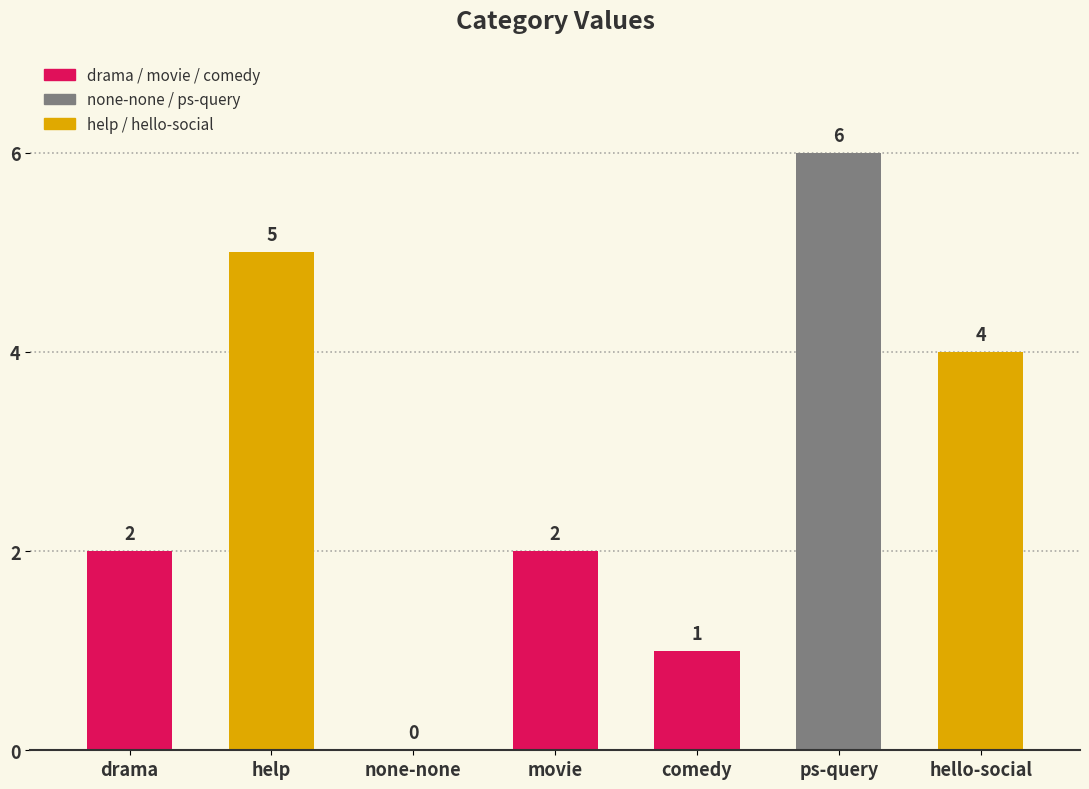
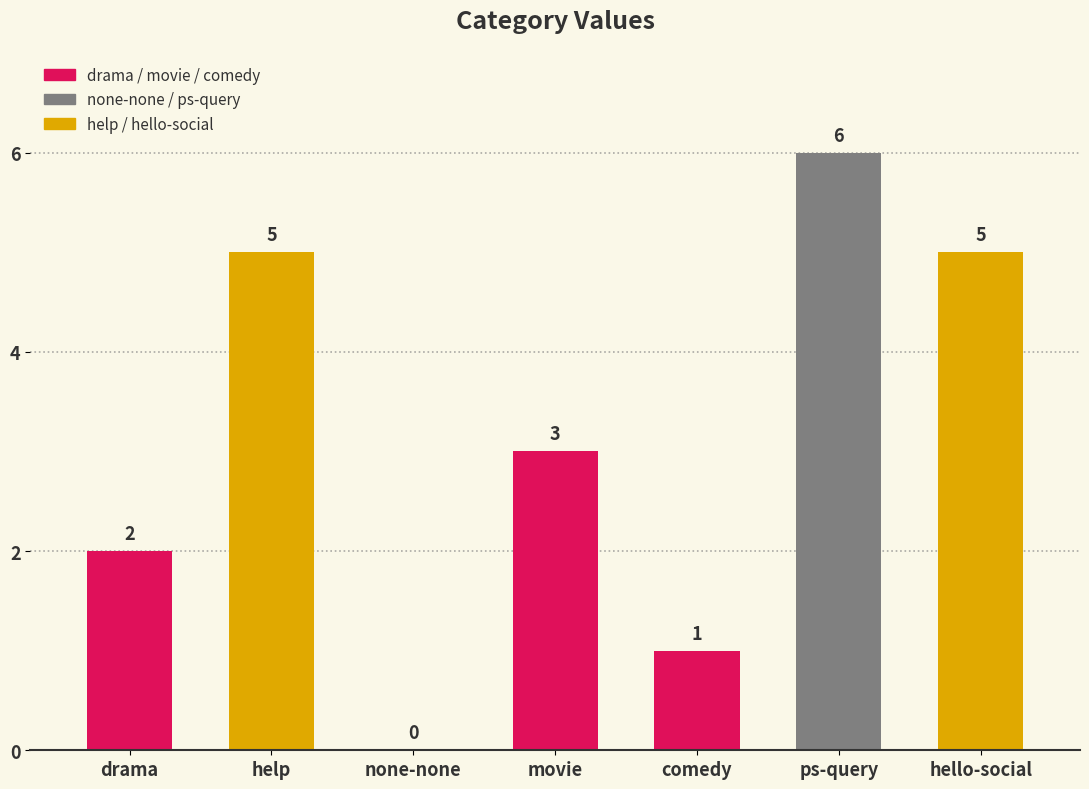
movie: 2 -> 3
hello-social: 4 -> 5
